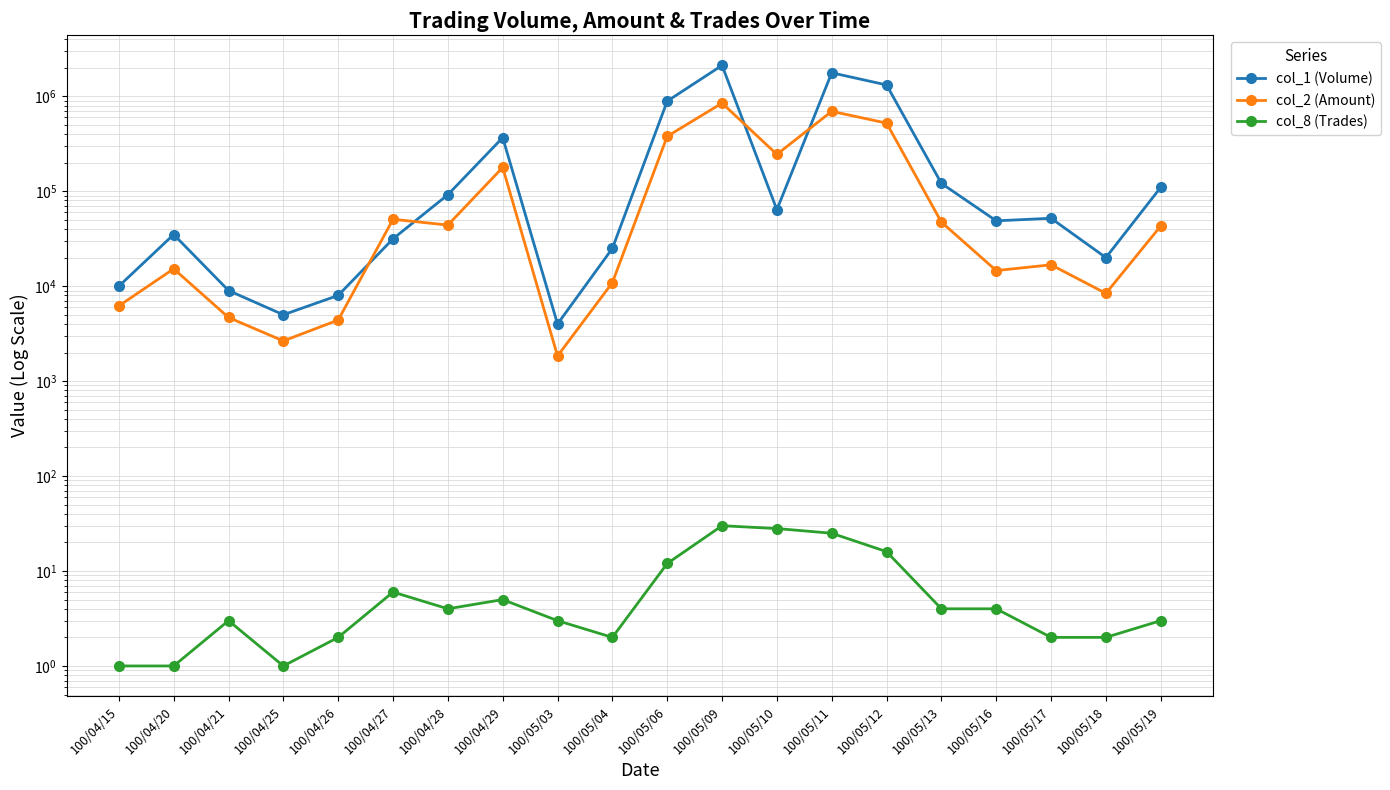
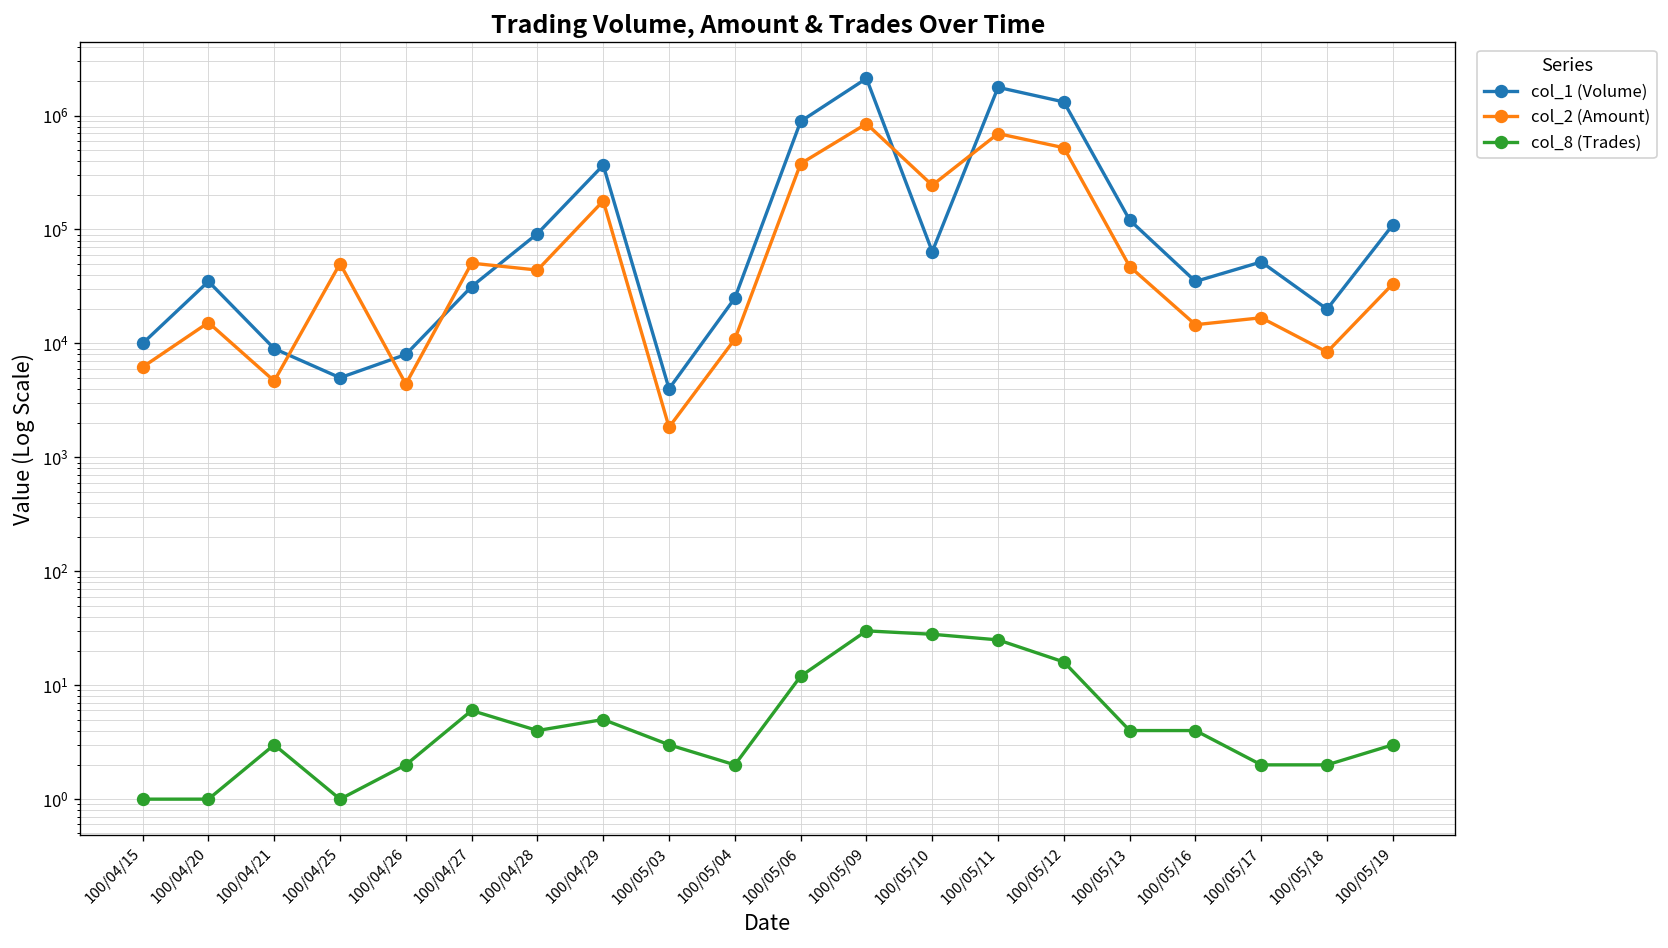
col_2 (Amount), 100/04/25: 2700 -> 50000
col_1 (Volume), 100/05/16: 50000 -> 35000
col_2 (Amount), 100/05/19: 40000 -> 33000
